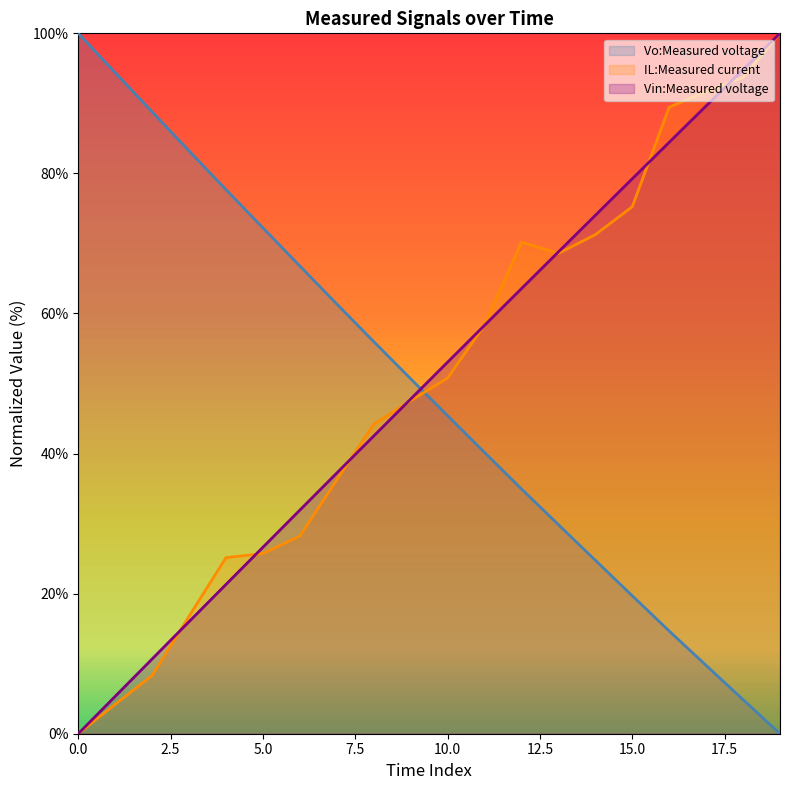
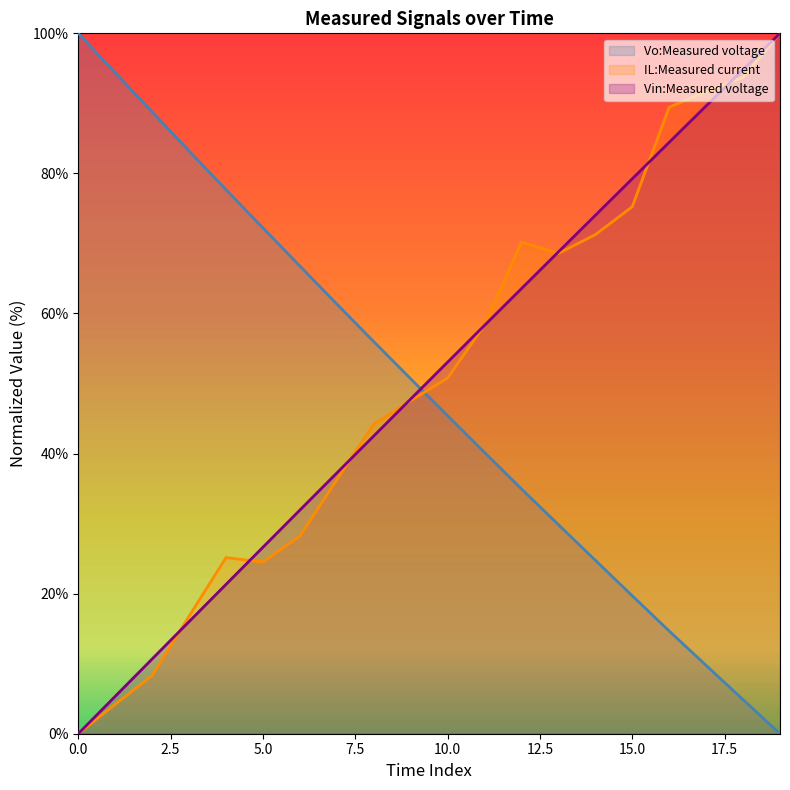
IL:Measured current, 5.0: 26% -> 25%
